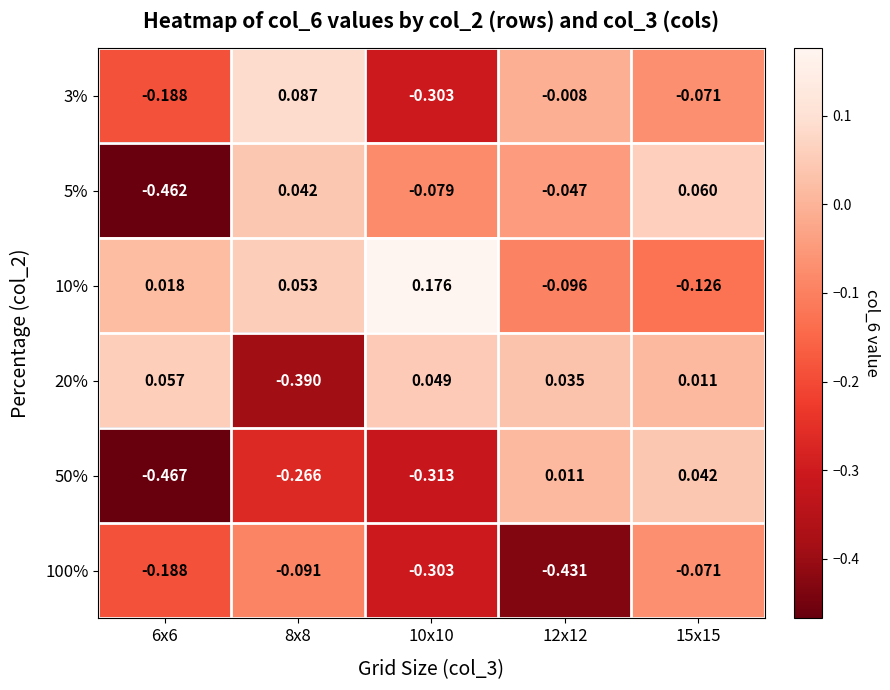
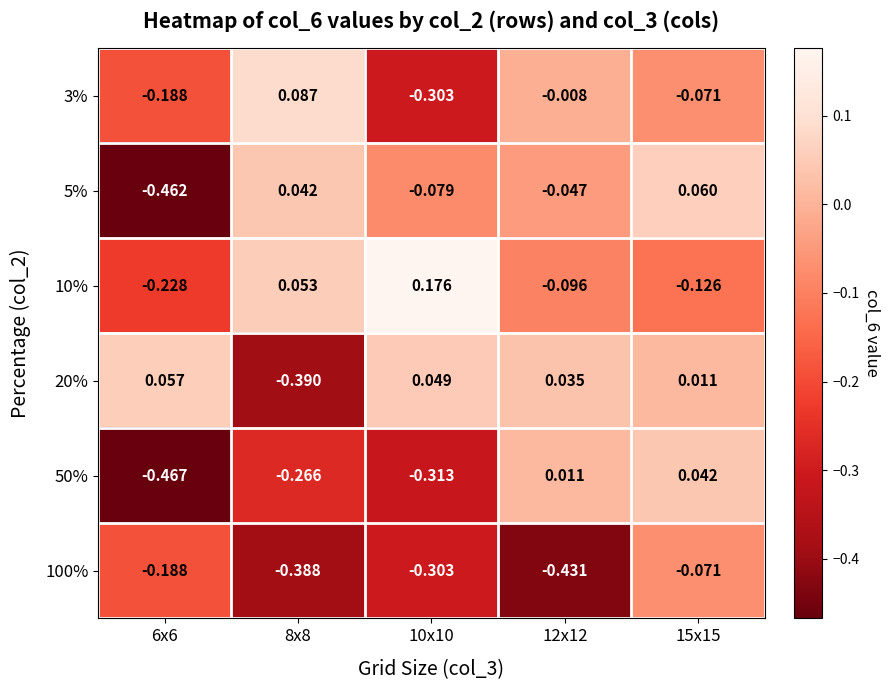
10%, 6x6: 0.018 -> -0.228
100%, 8x8: -0.091 -> -0.388
